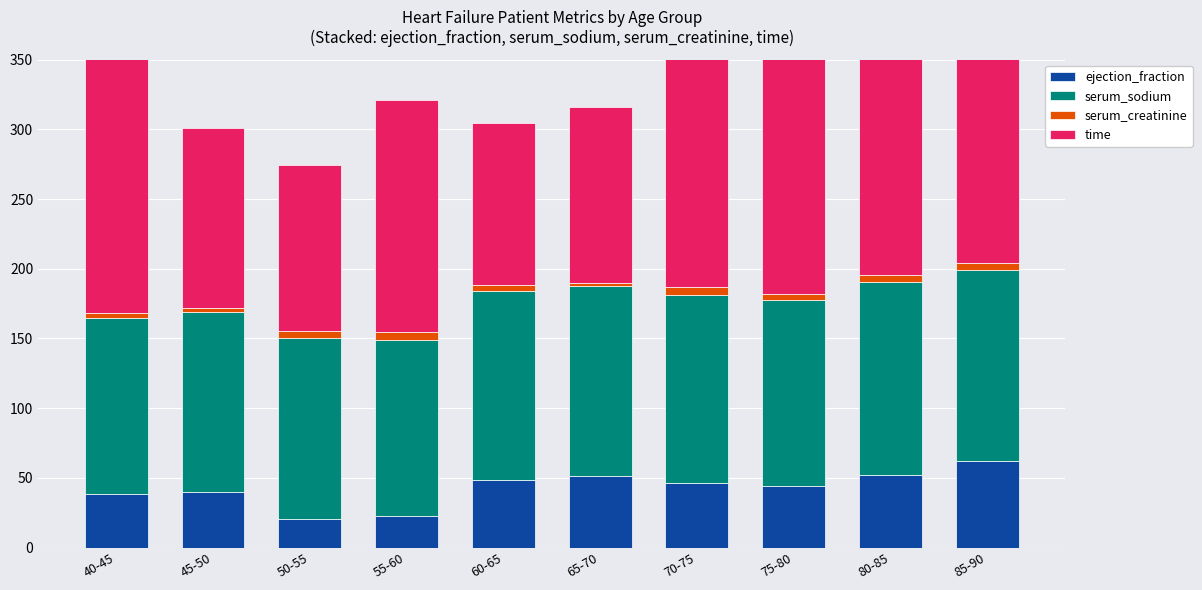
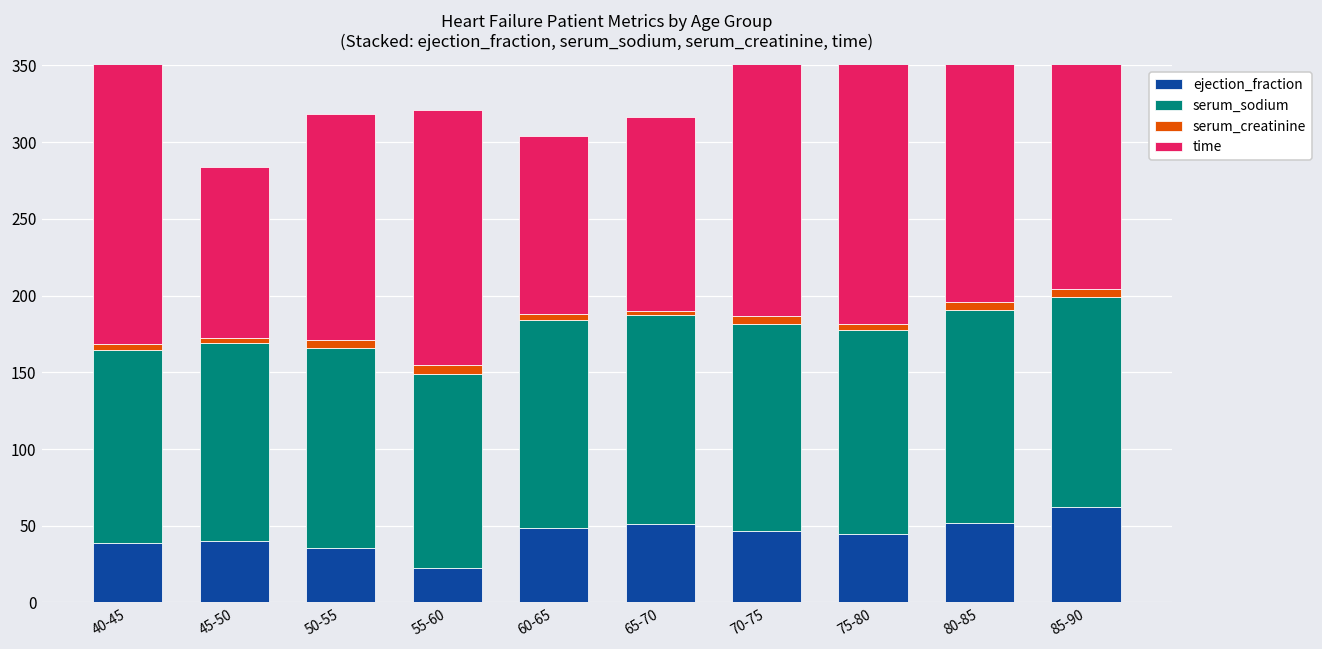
time, 45-50: 129 -> 112
ejection_fraction, 50-55: 20 -> 36
time, 50-55: 119 -> 147
